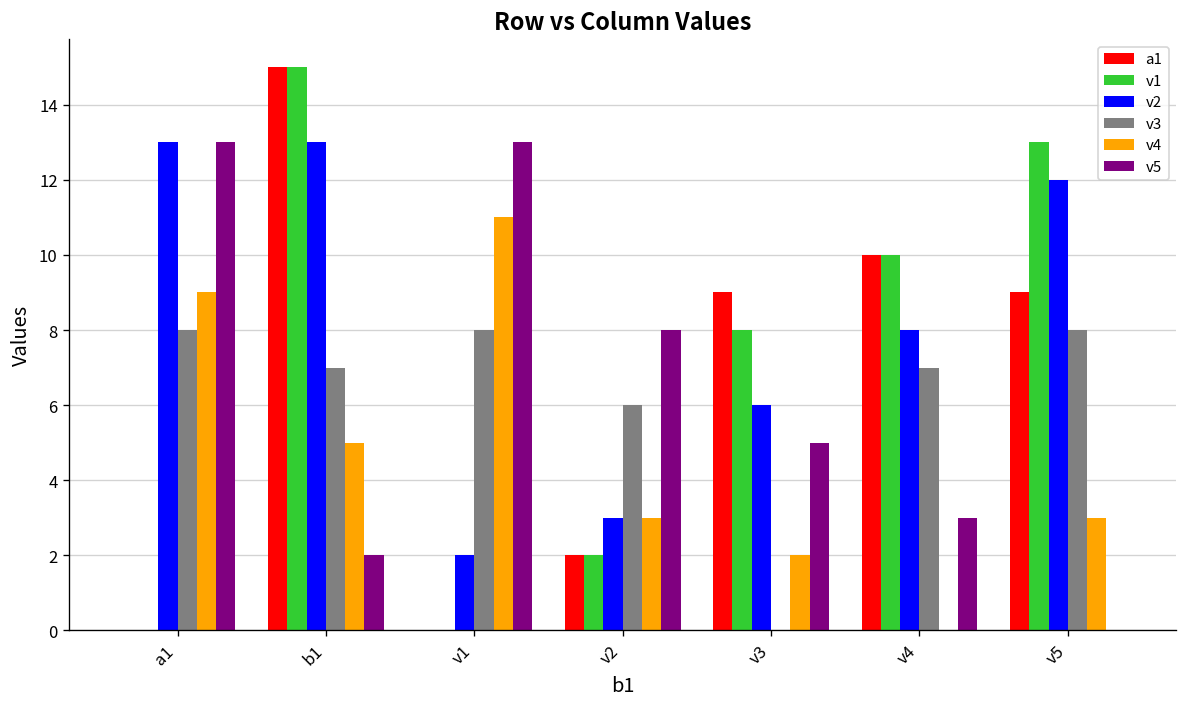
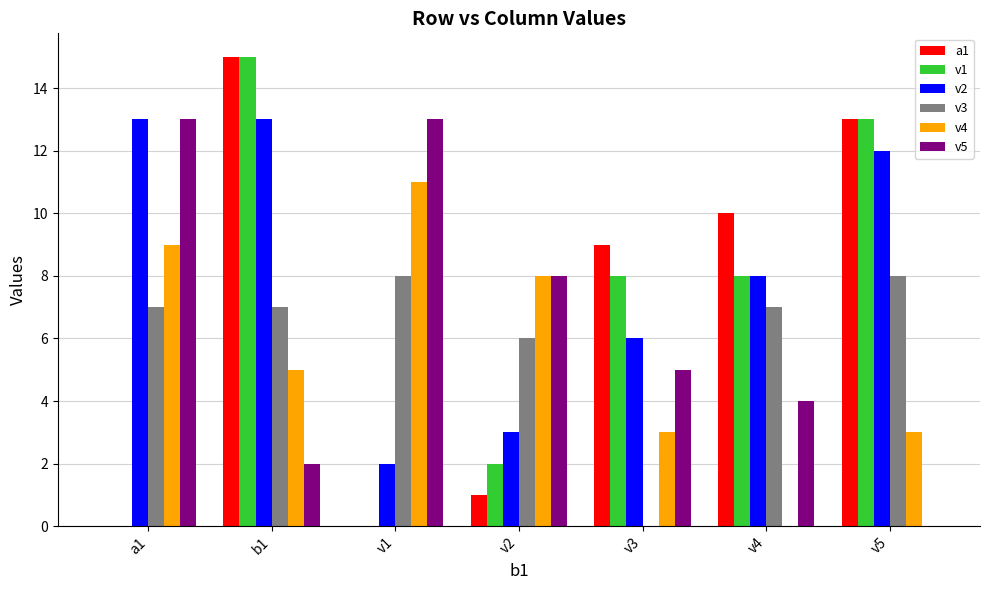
v3, a1: 8 -> 7
a1, v2: 2 -> 1
v4, v2: 3 -> 8
v4, v3: 2 -> 3
v1, v4: 10 -> 8
v5, v4: 3 -> 4
a1, v5: 9 -> 13
